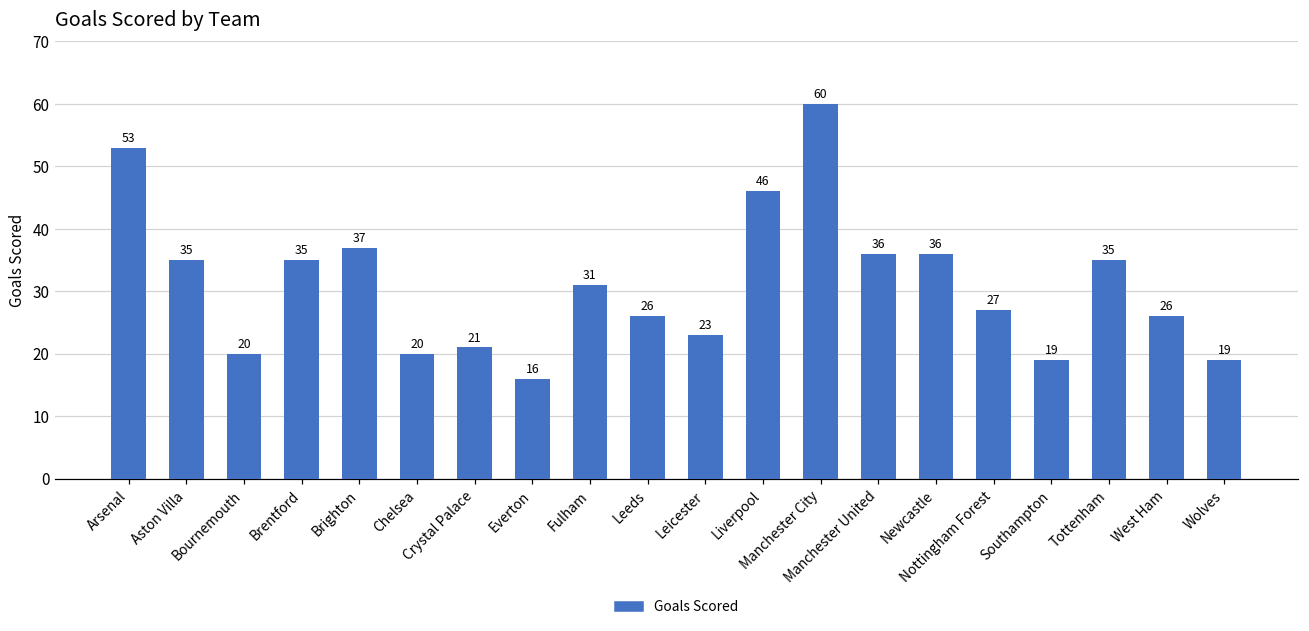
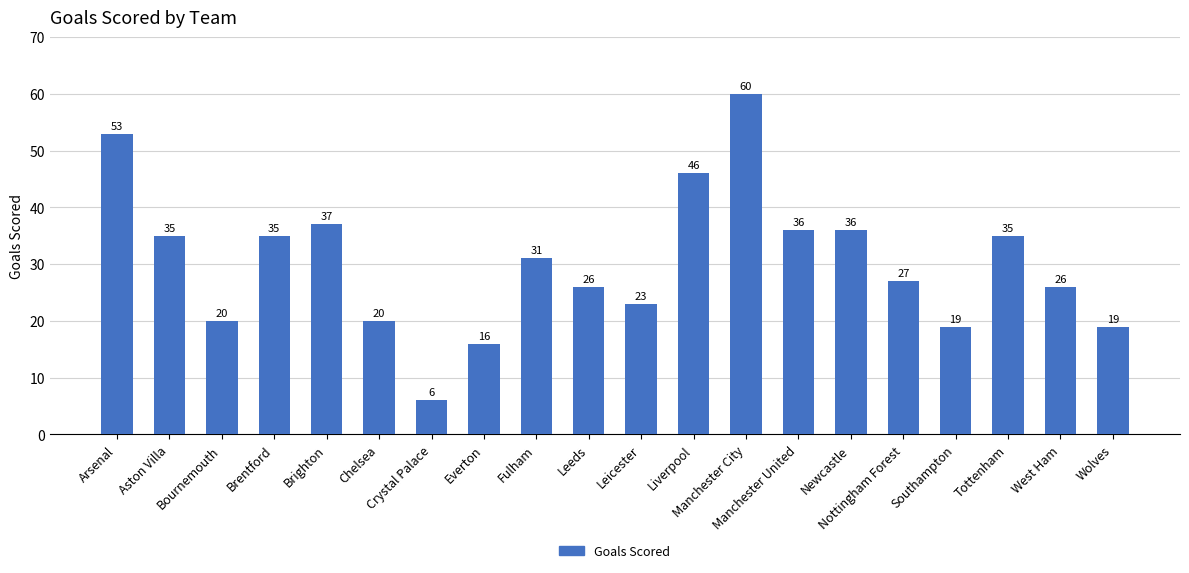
Crystal Palace: 21 -> 6
